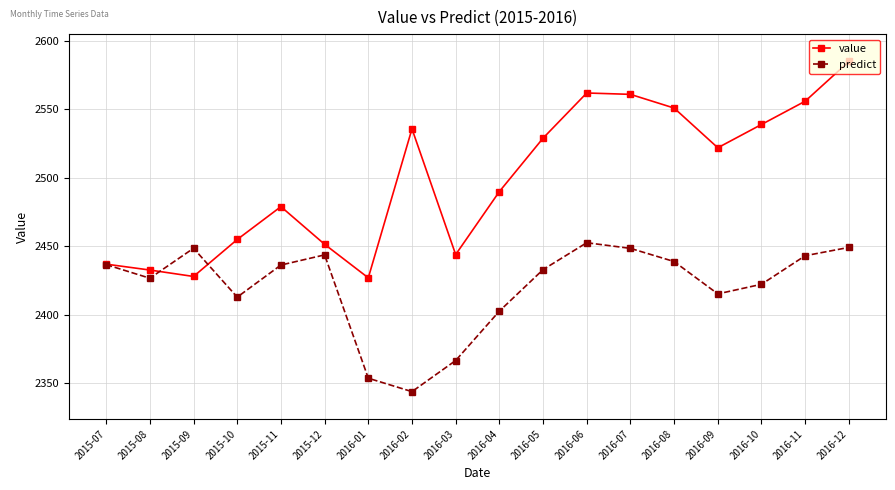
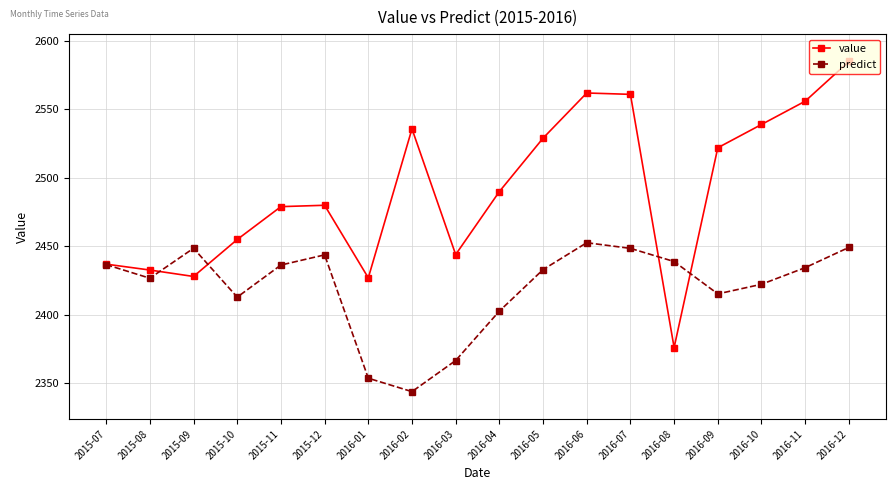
value, 2015-12: 2452 -> 2480
value, 2016-08: 2551 -> 2376
predict, 2016-11: 2443 -> 2434
